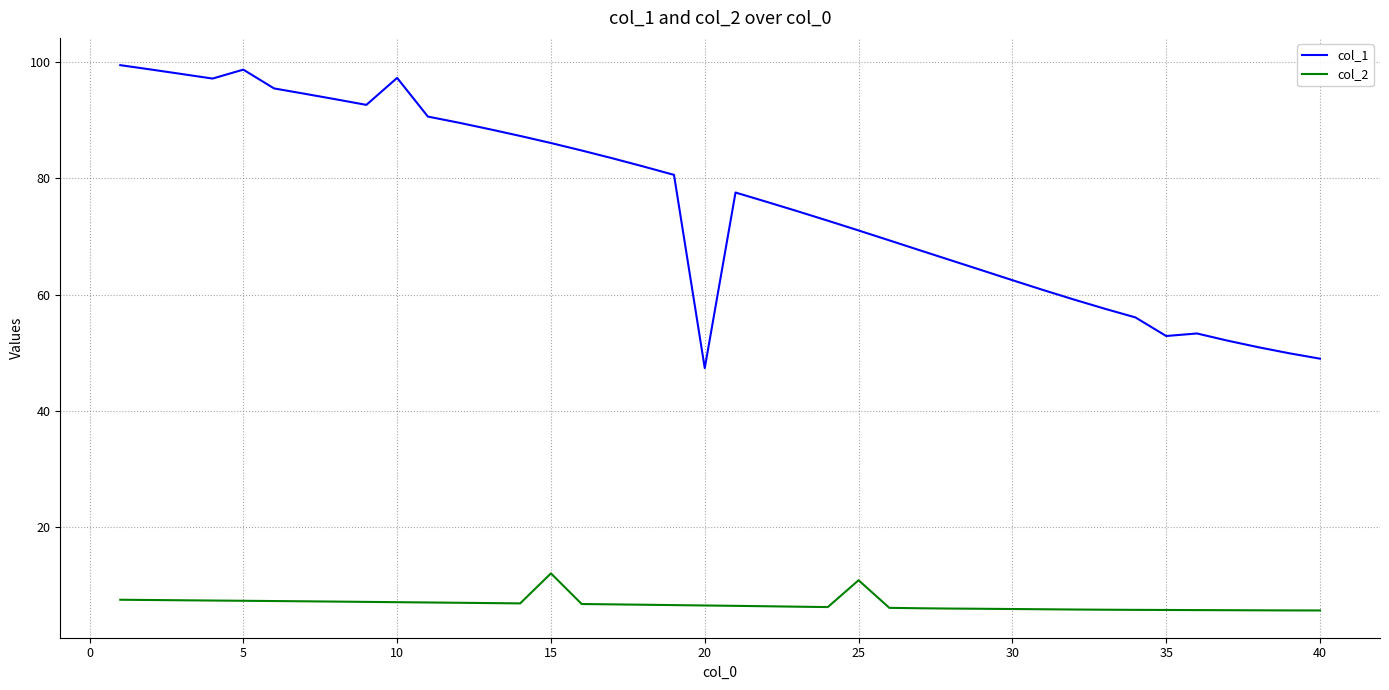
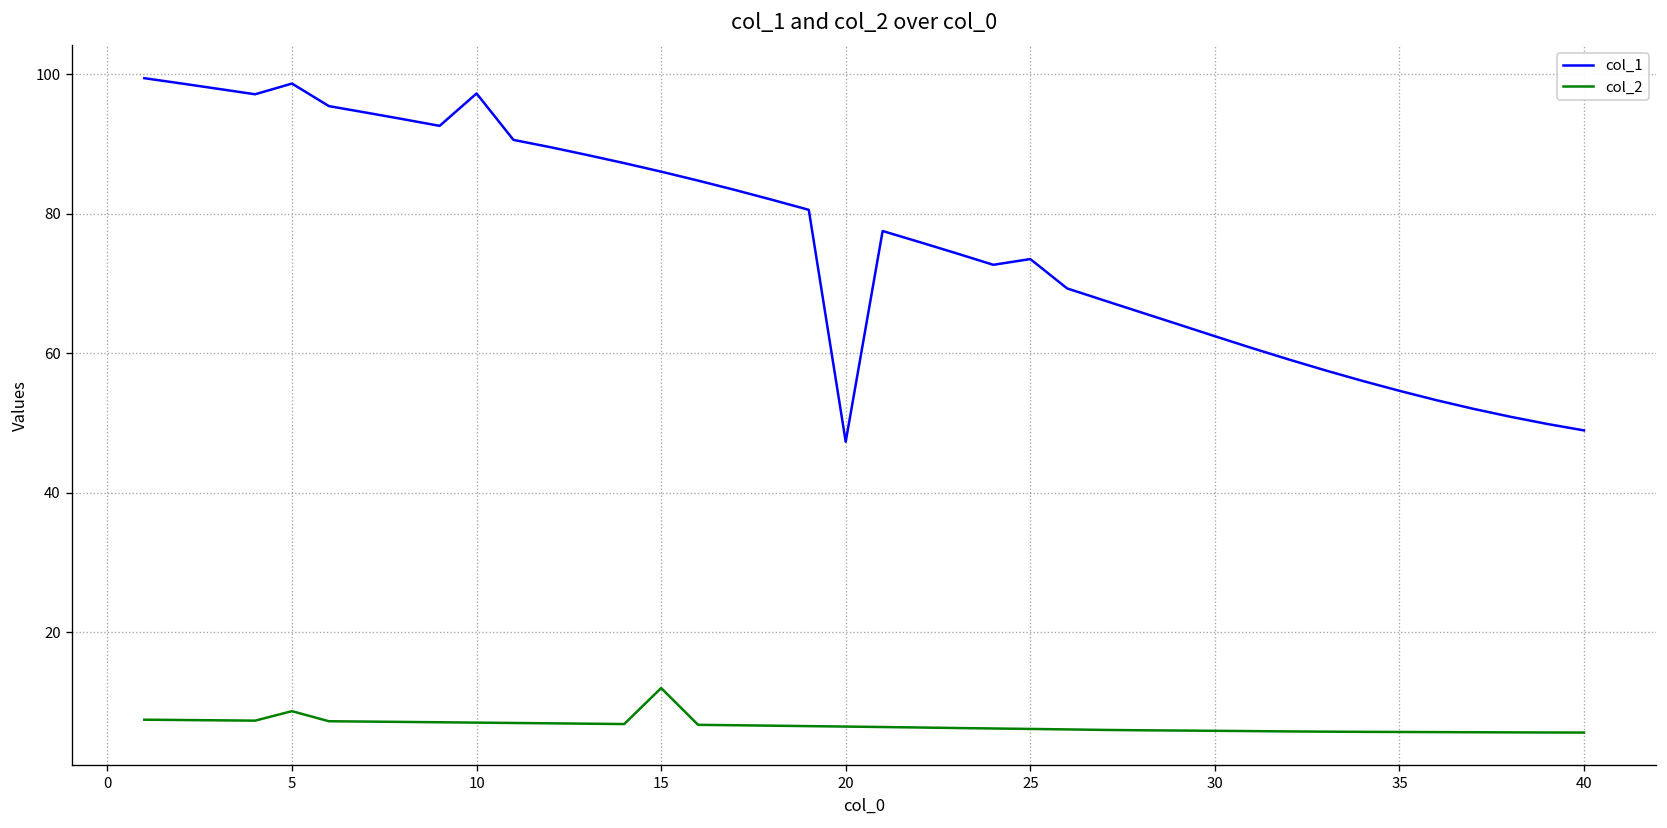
col_2, 5: 7 -> 9
col_1, 25: 71 -> 74
col_2, 25: 11 -> 6
col_1, 35: 53 -> 55
